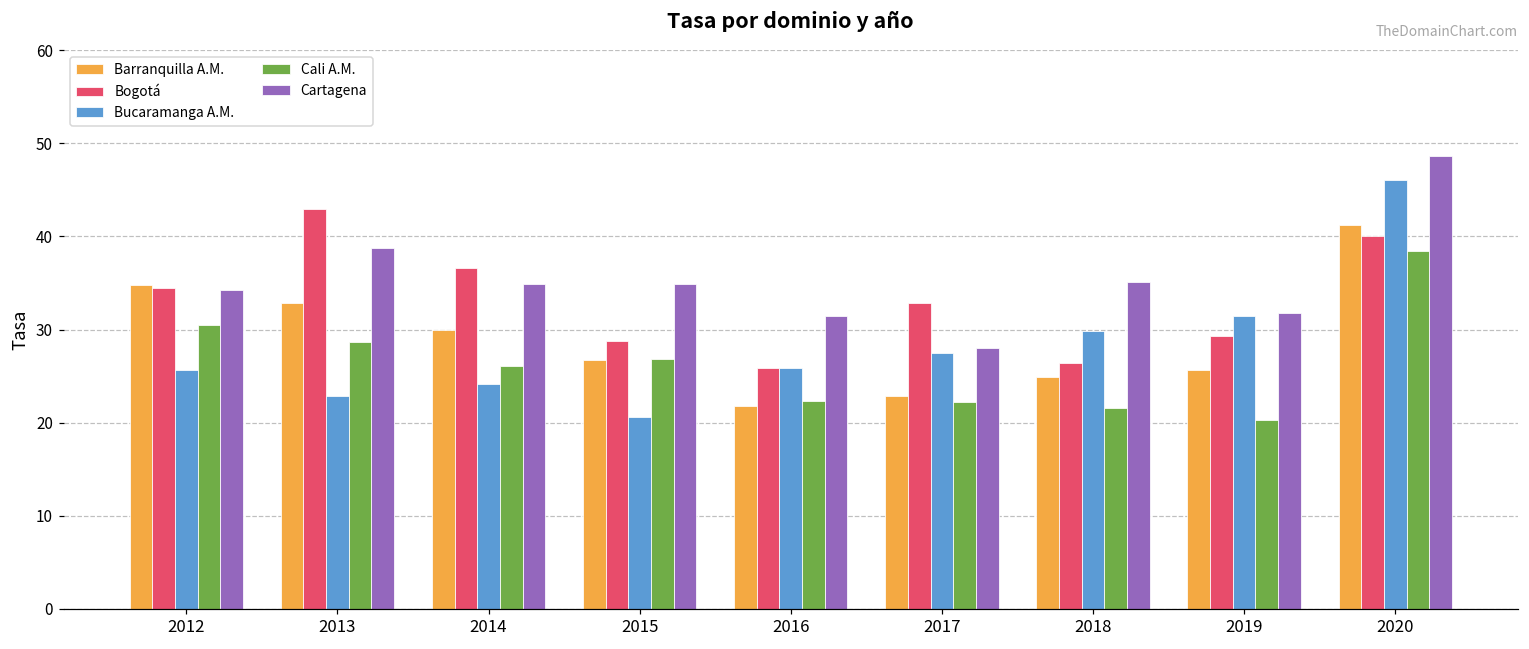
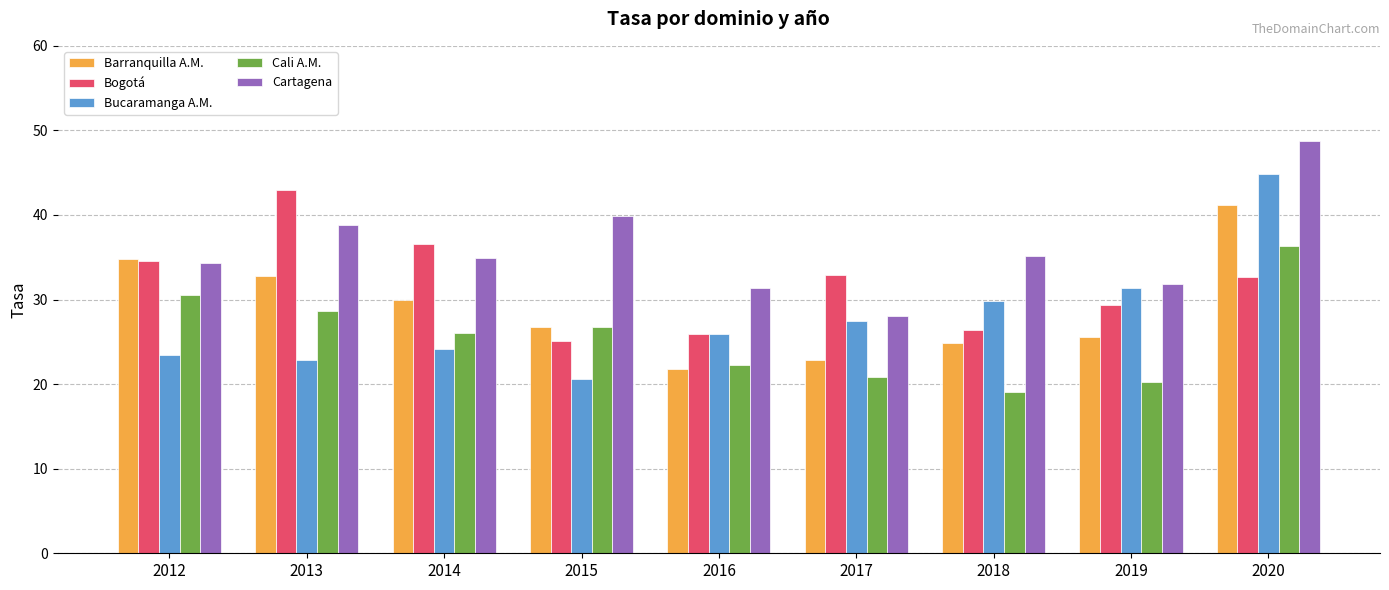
Bucaramanga A.M., 2012: 26 -> 23
Bogotá, 2015: 29 -> 25
Cartagena, 2015: 35 -> 40
Cali A.M., 2017: 22 -> 21
Cali A.M., 2018: 22 -> 19
Bogotá, 2020: 40 -> 33
Bucaramanga A.M., 2020: 46 -> 45
Cali A.M., 2020: 38 -> 36
